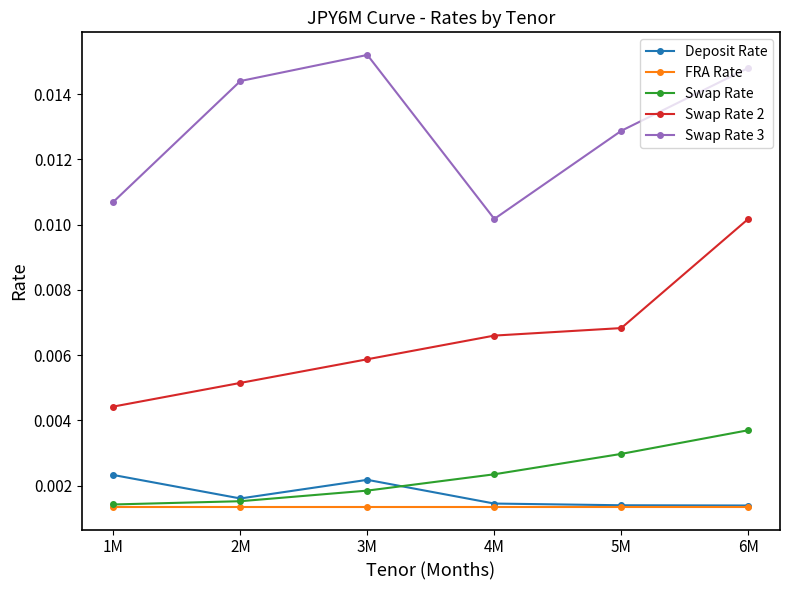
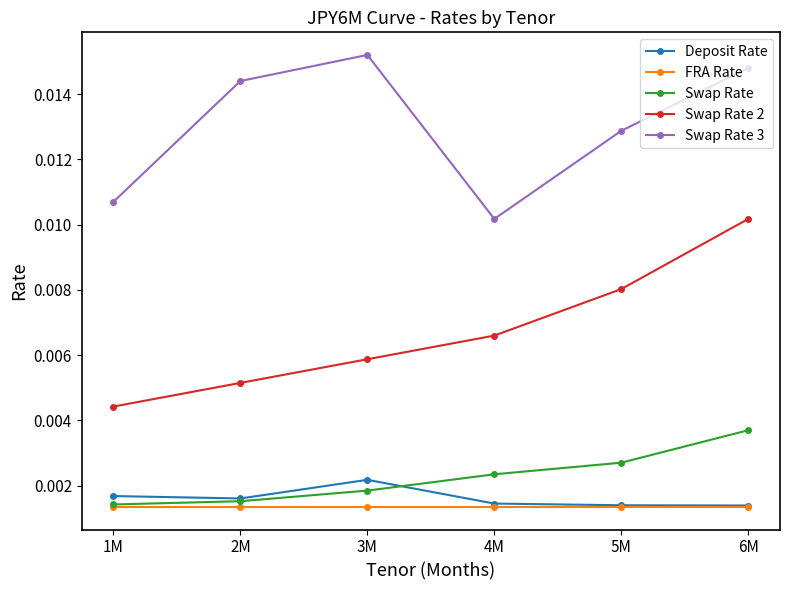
Deposit Rate, 1M: 0.0023 -> 0.0017
Swap Rate, 5M: 0.0030 -> 0.0027
Swap Rate 2, 5M: 0.0068 -> 0.0080
